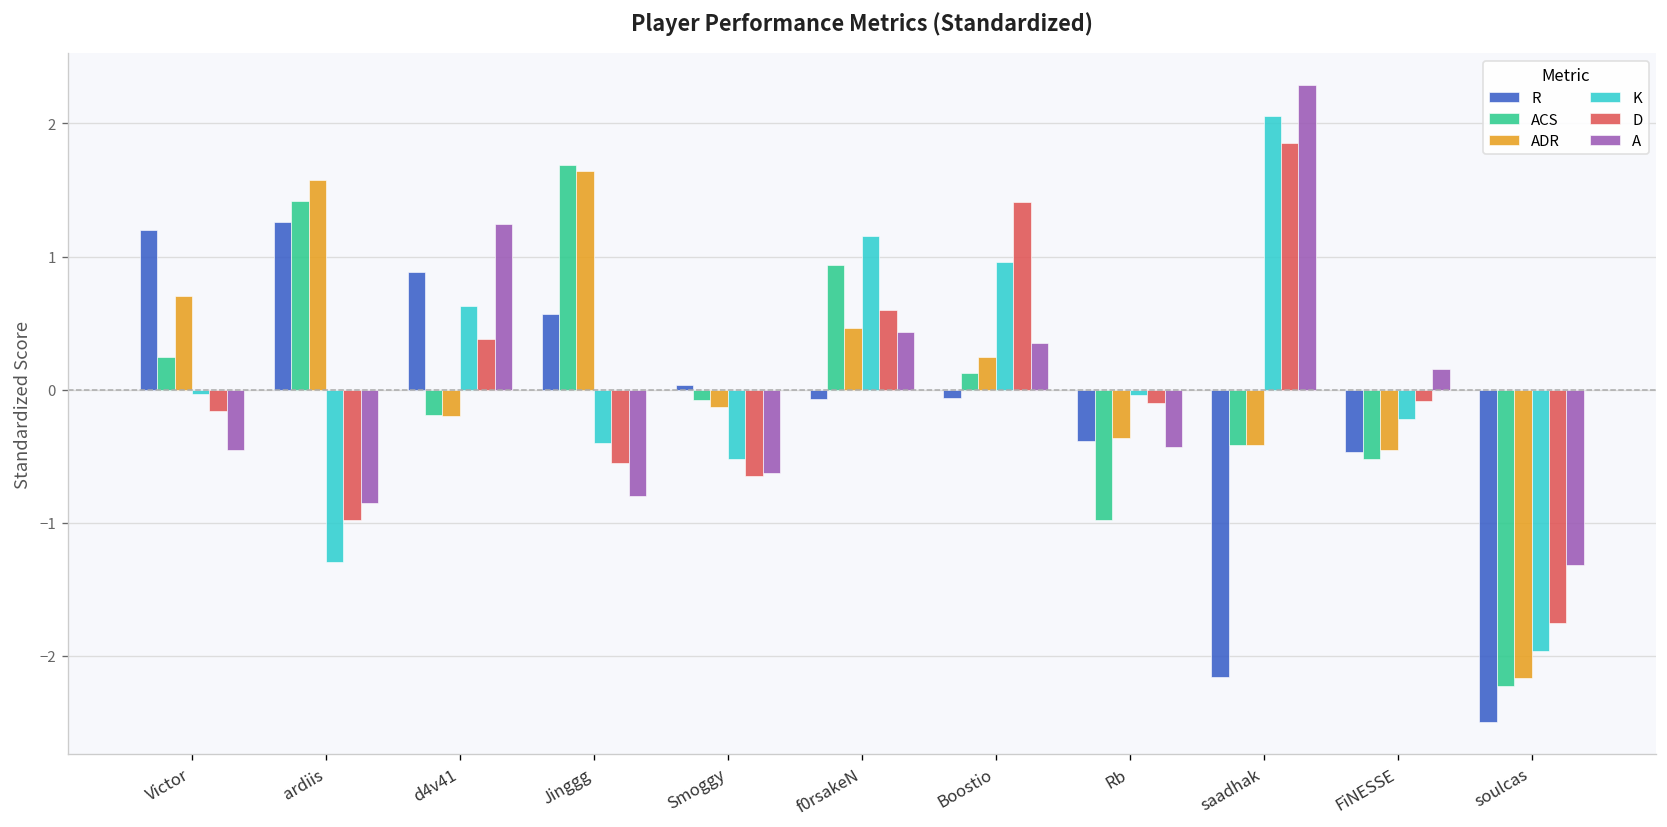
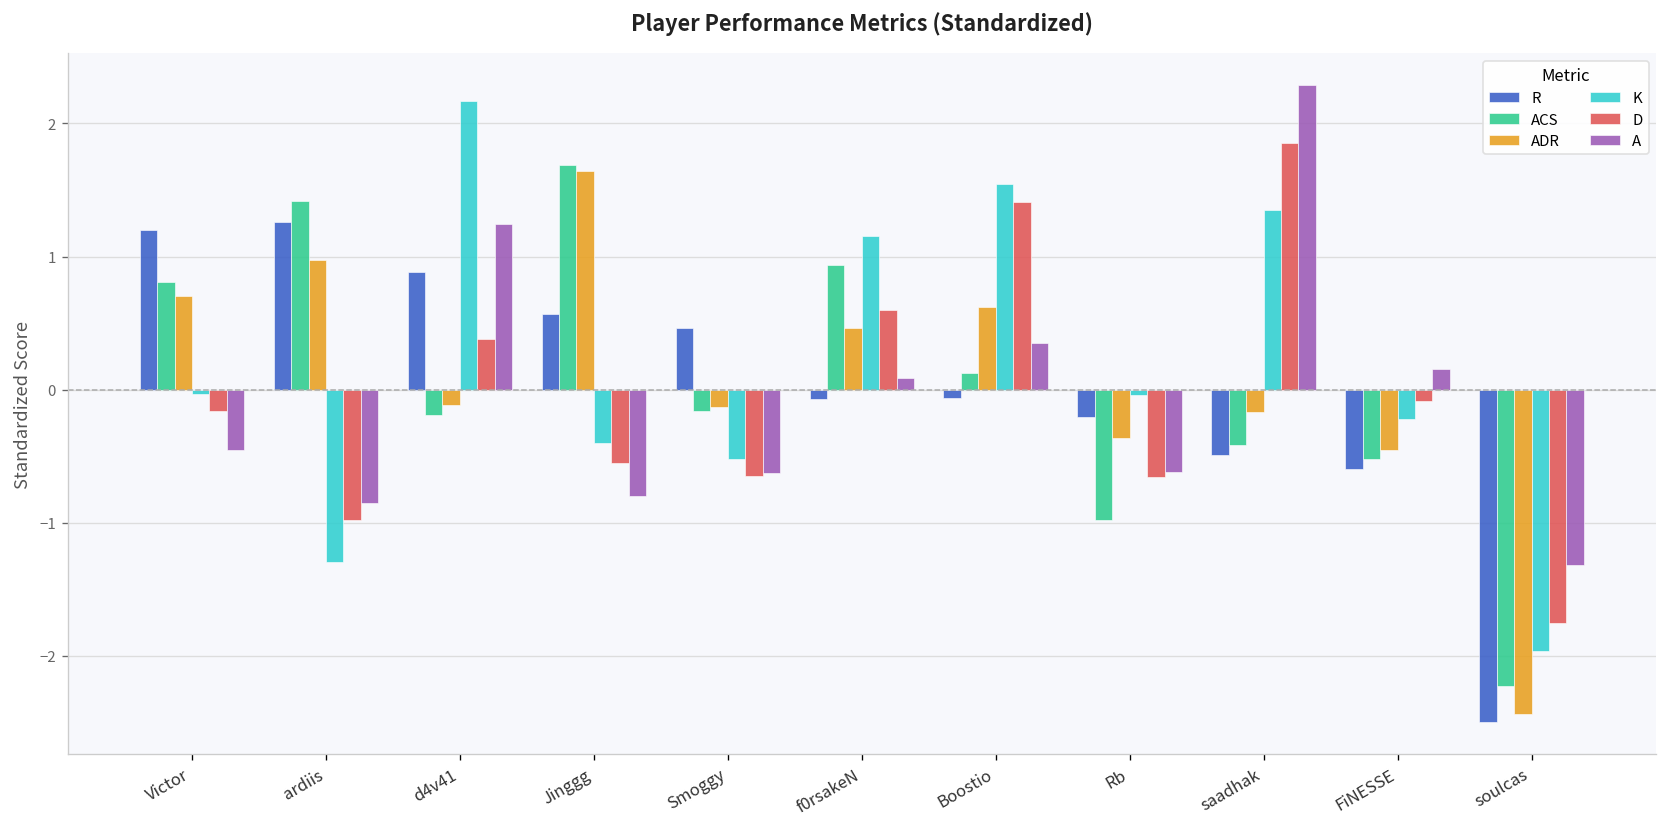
ACS, Victor: 0.24 -> 0.81
ADR, ardiis: 1.58 -> 0.98
ADR, d4v41: -0.20 -> -0.11
K, d4v41: 0.63 -> 2.17
R, Smoggy: 0.04 -> 0.46
ACS, Smoggy: -0.08 -> -0.16
A, f0rsakeN: 0.43 -> 0.08
ADR, Boostio: 0.25 -> 0.62
K, Boostio: 0.96 -> 1.54
R, Rb: -0.38 -> -0.21
D, Rb: -0.10 -> -0.66
A, Rb: -0.43 -> -0.62
R, saadhak: -2.16 -> -0.49
ADR, saadhak: -0.42 -> -0.17
K, saadhak: 2.06 -> 1.35
R, FiNESSE: -0.47 -> -0.60
ADR, soulcas: -2.17 -> -2.44
